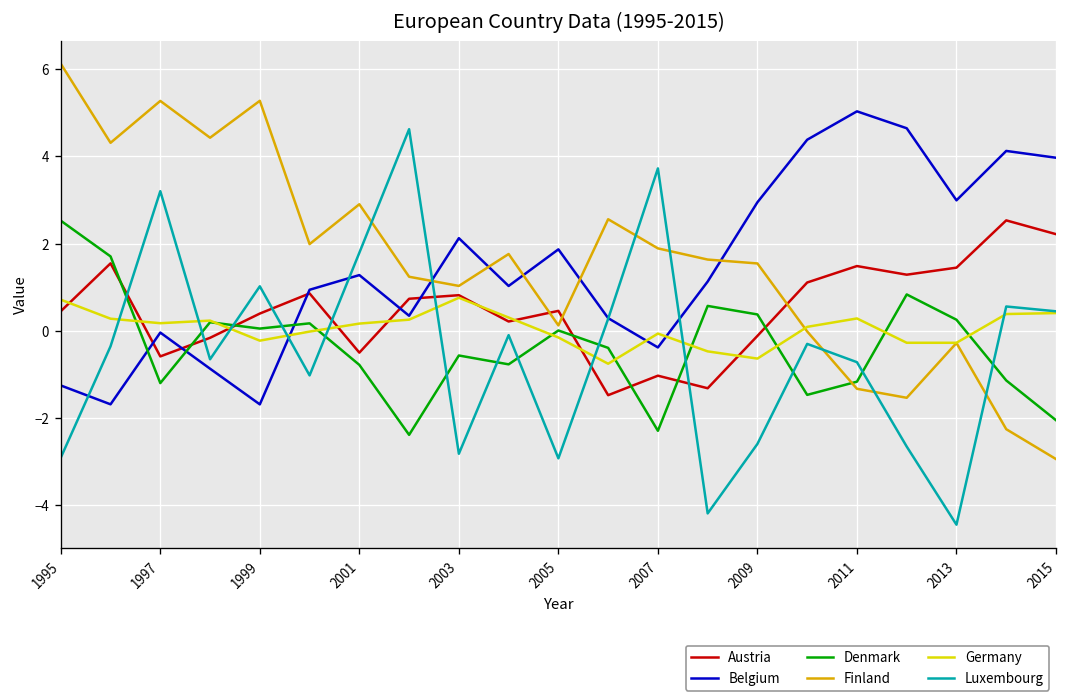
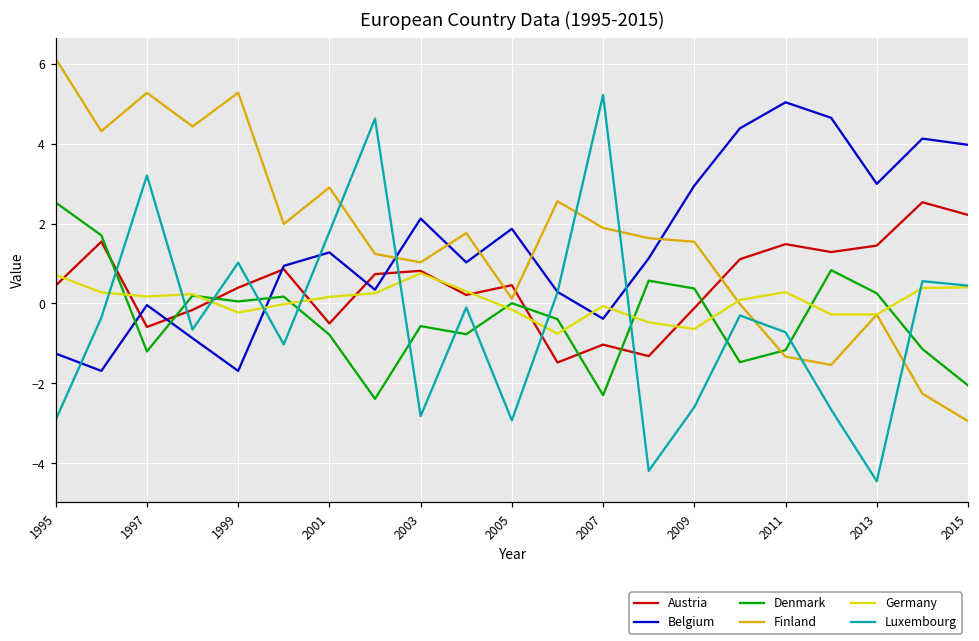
Luxembourg, 2007: 3.7 -> 5.2
